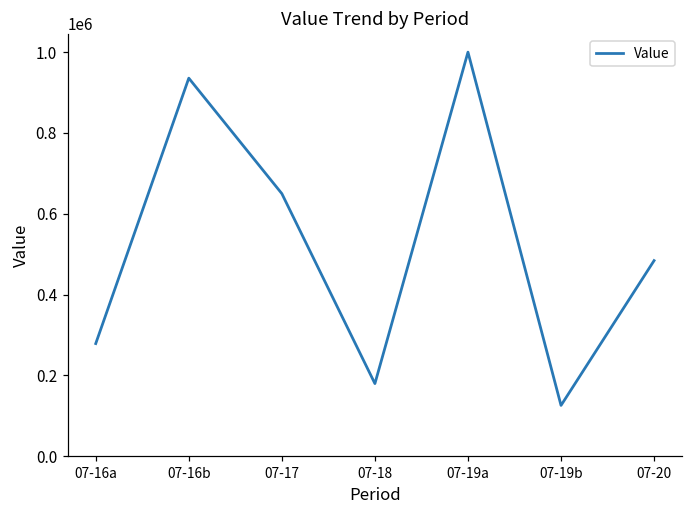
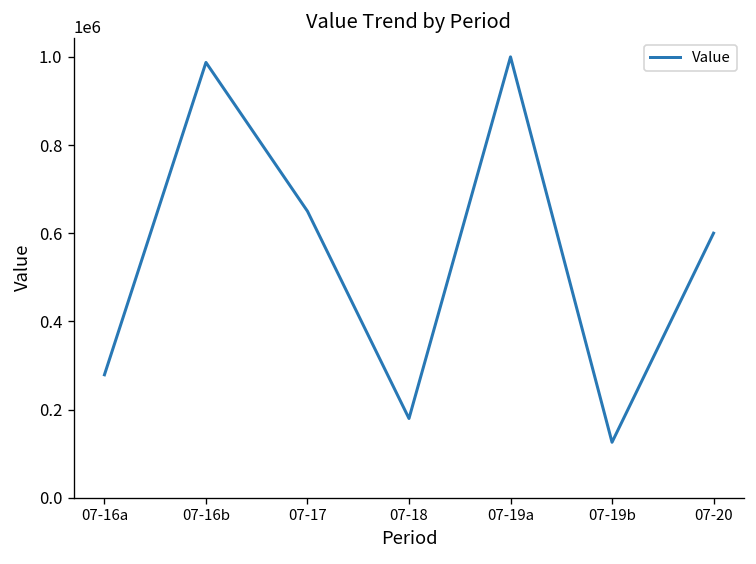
07-16b: 940000 -> 990000
07-20: 480000 -> 600000
